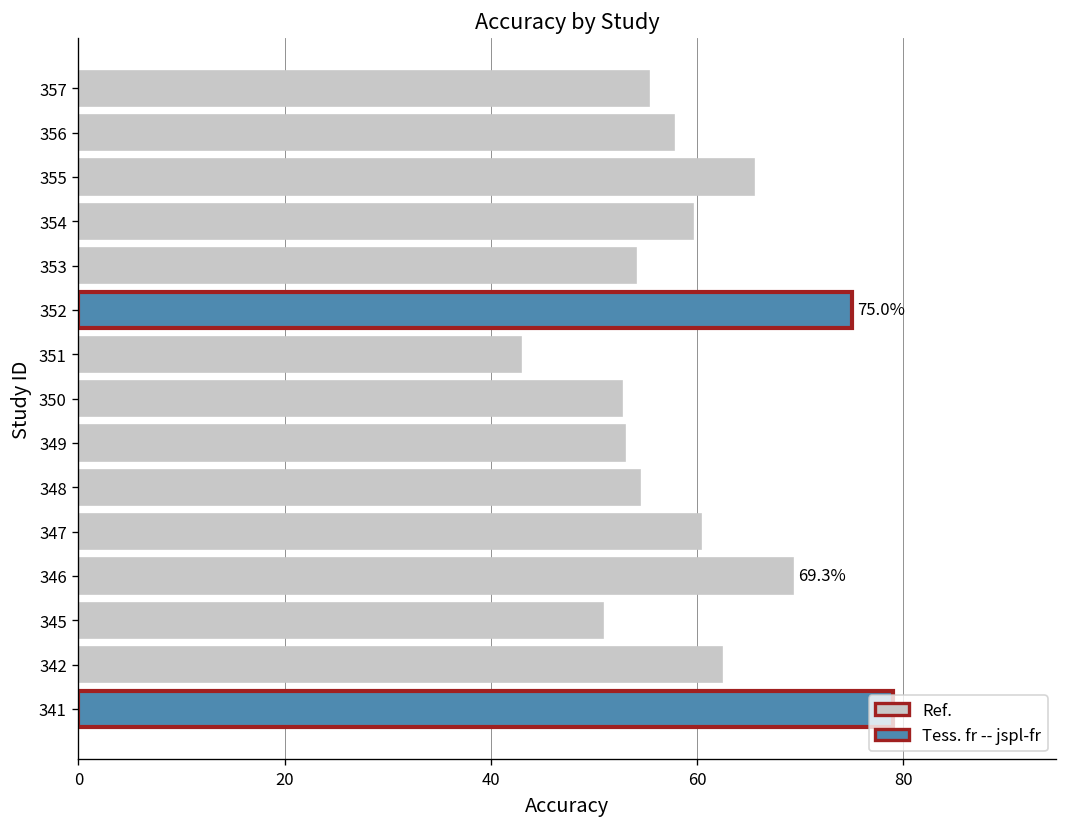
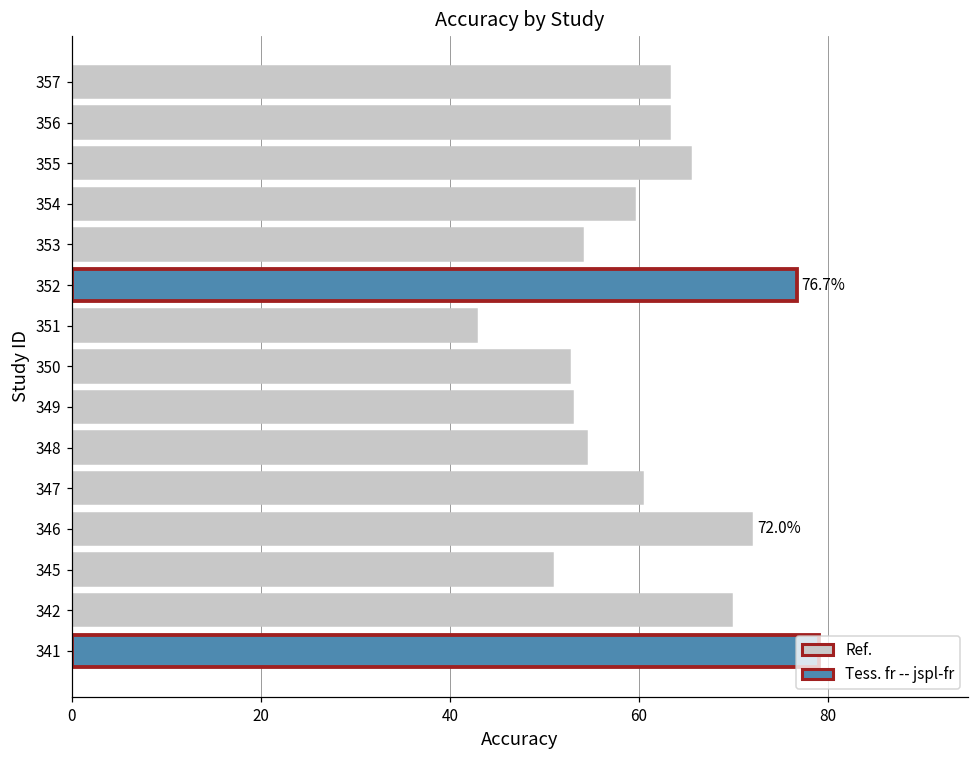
357: 55 -> 63
356: 58 -> 63
352: 75.0% -> 76.7%
346: 69.3% -> 72.0%
342: 62 -> 70
